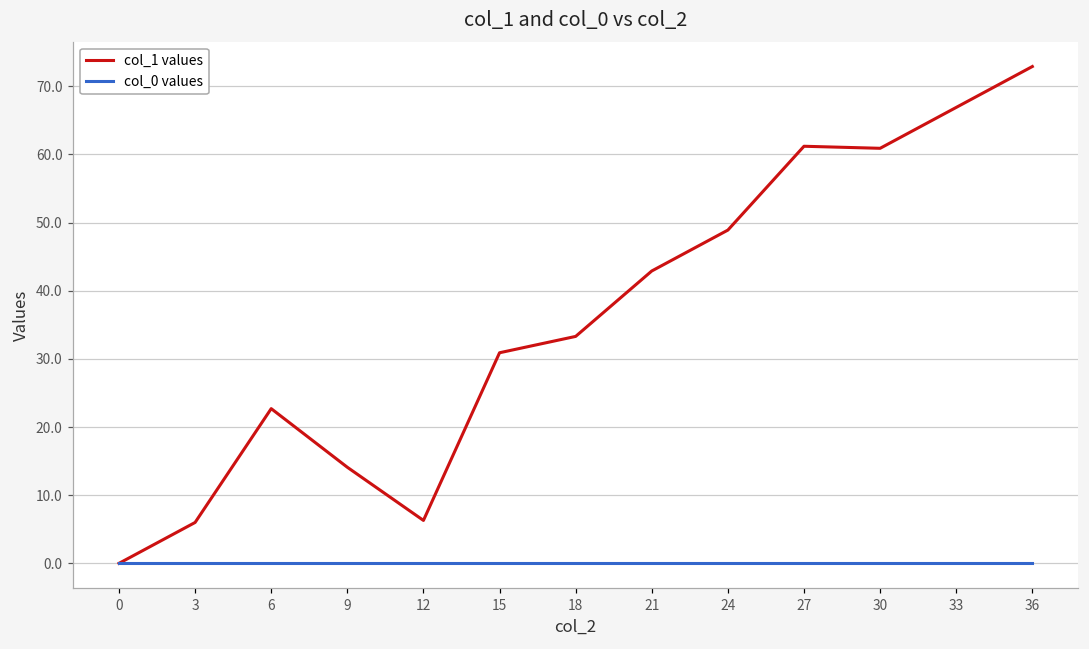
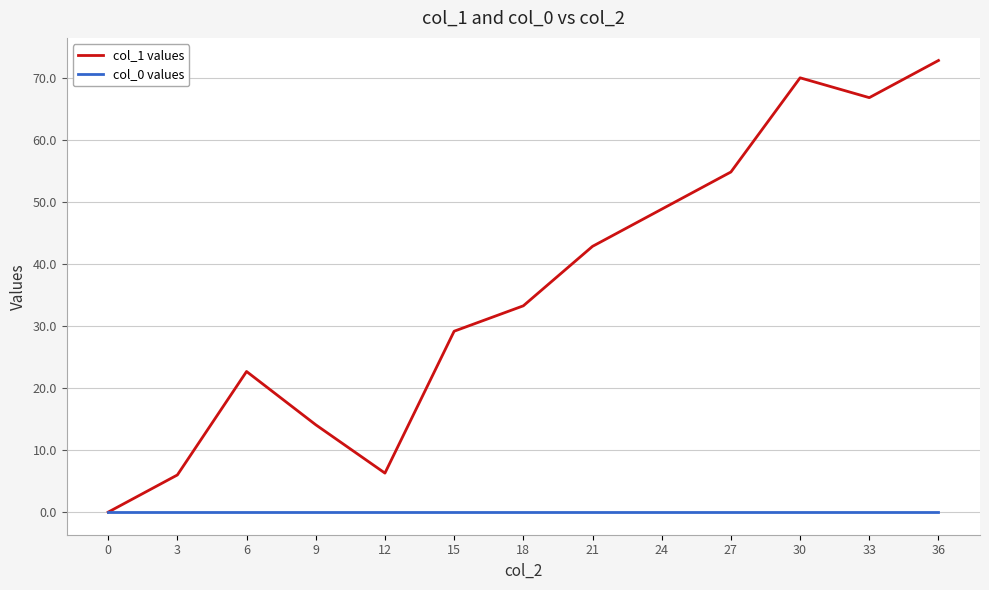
col_1 values, 15: 31 -> 29
col_1 values, 27: 61 -> 55
col_1 values, 30: 61 -> 70
